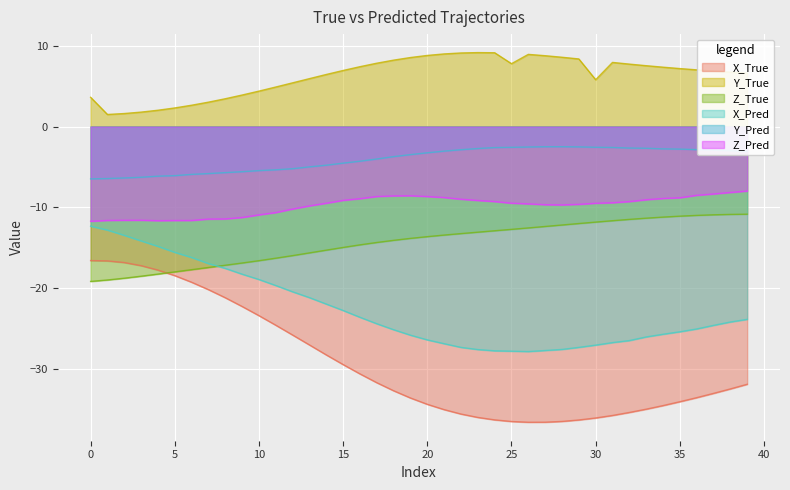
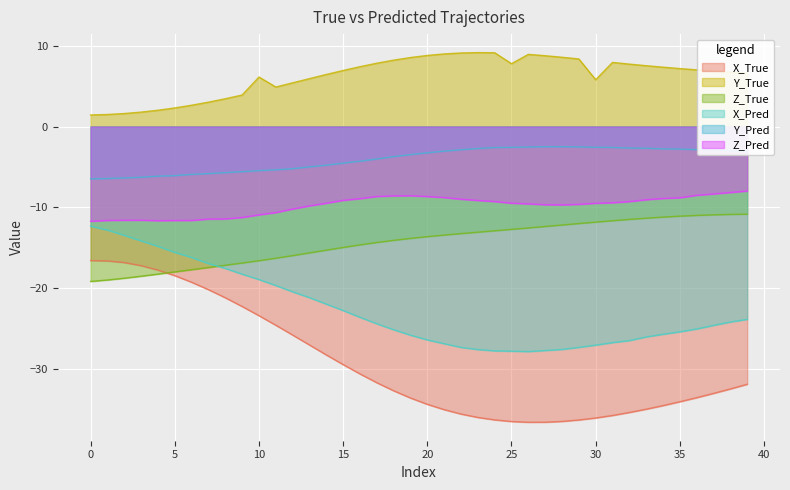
Y_True, 0: 4 -> 1
Y_True, 10: 4 -> 6
